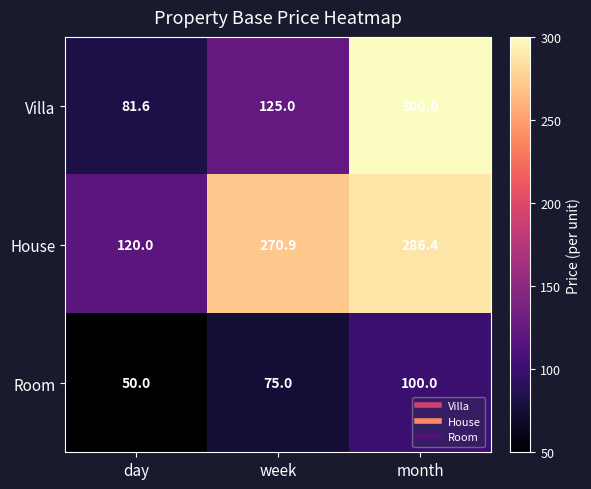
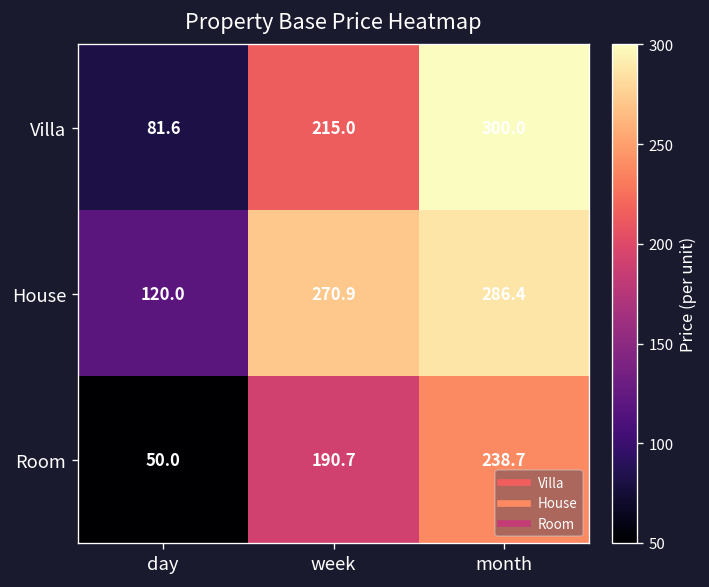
Villa, week: 125.0 -> 215.0
Room, week: 75.0 -> 190.7
Room, month: 100.0 -> 238.7
